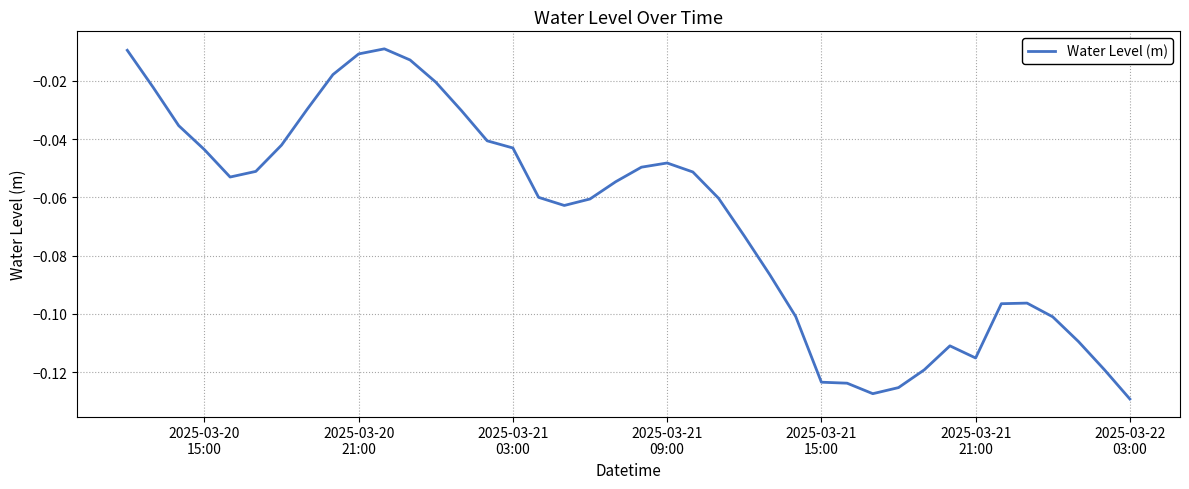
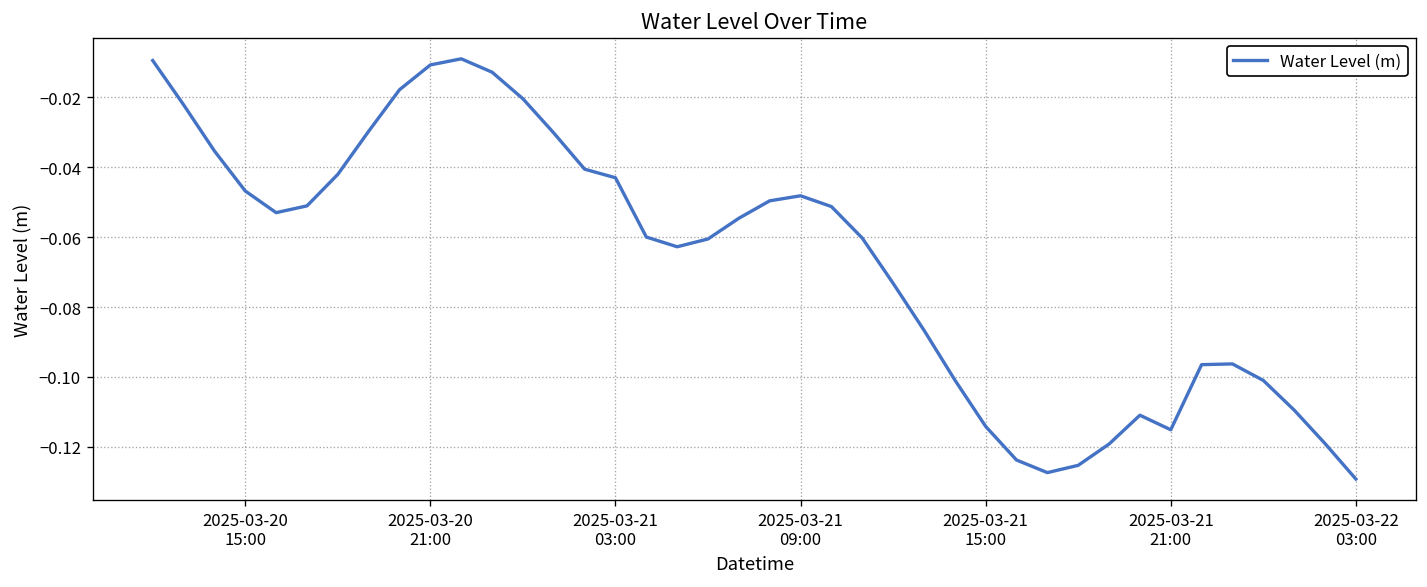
2025-03-20 15:00: -0.044 -> -0.047
2025-03-21 15:00: -0.123 -> -0.114
